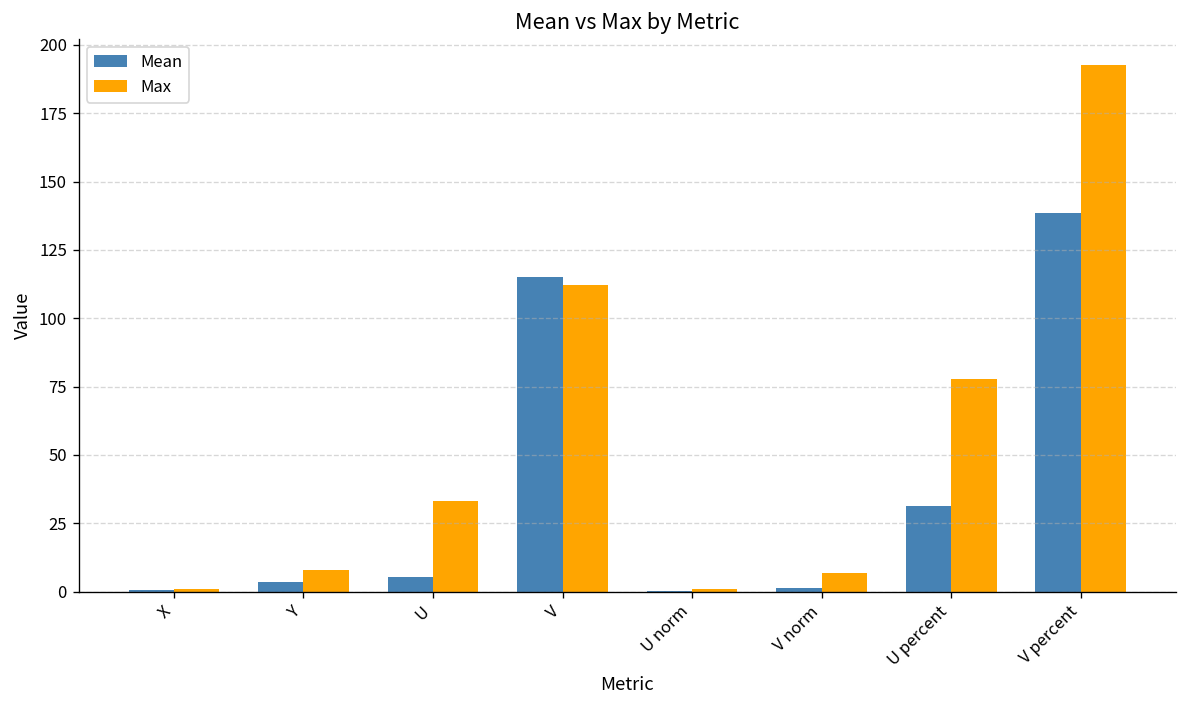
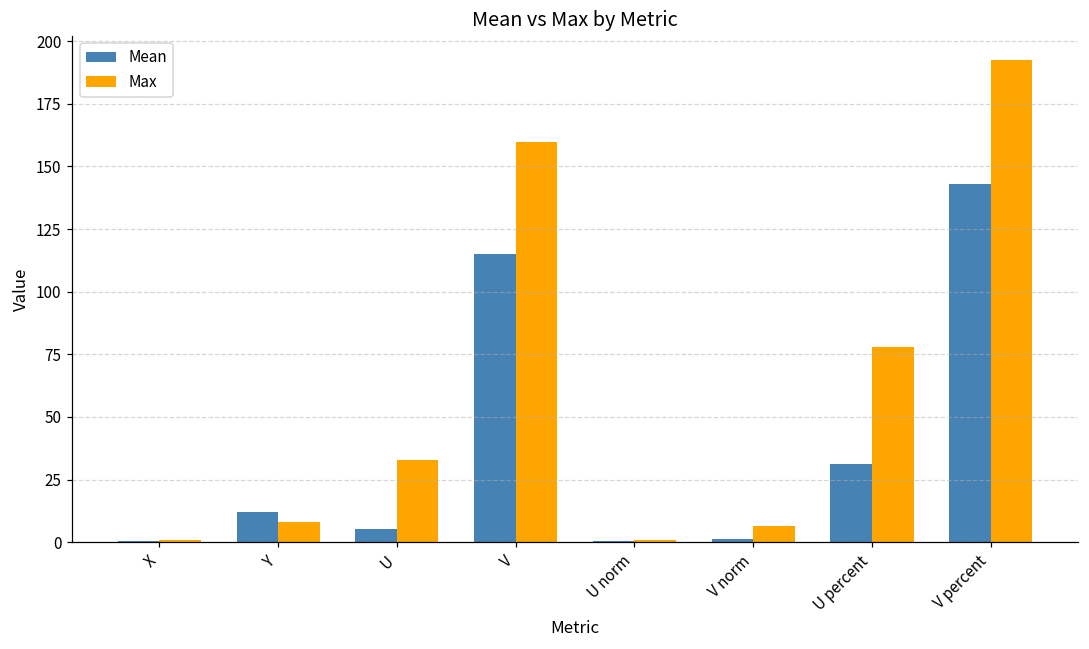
Mean, Y: 3 -> 12
Max, V: 112 -> 160
Mean, V percent: 138 -> 143
